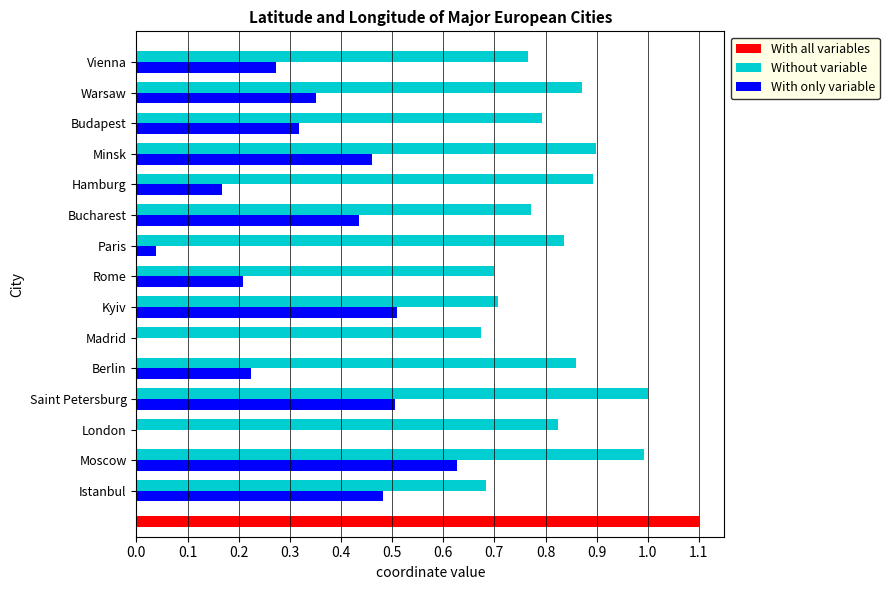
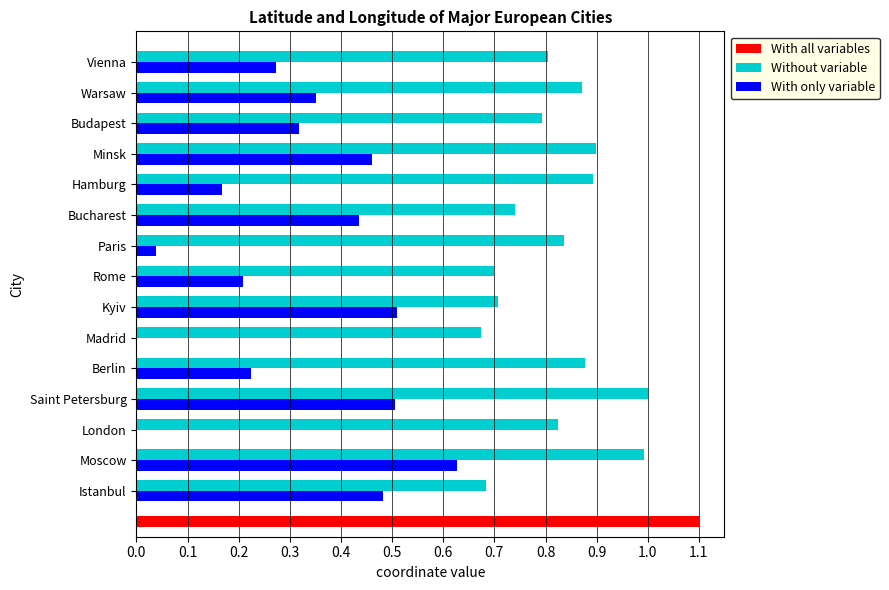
Without variable, Vienna: 0.76 -> 0.80
Without variable, Bucharest: 0.77 -> 0.74
Without variable, Berlin: 0.86 -> 0.88
